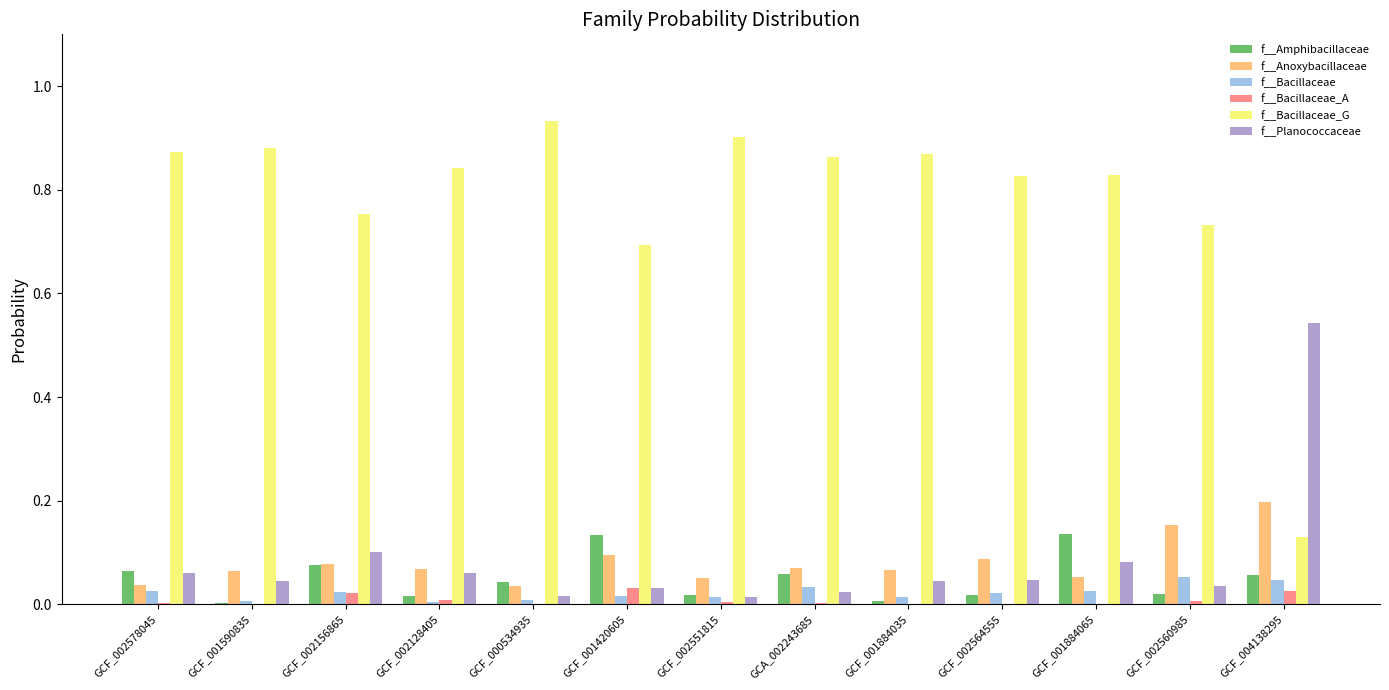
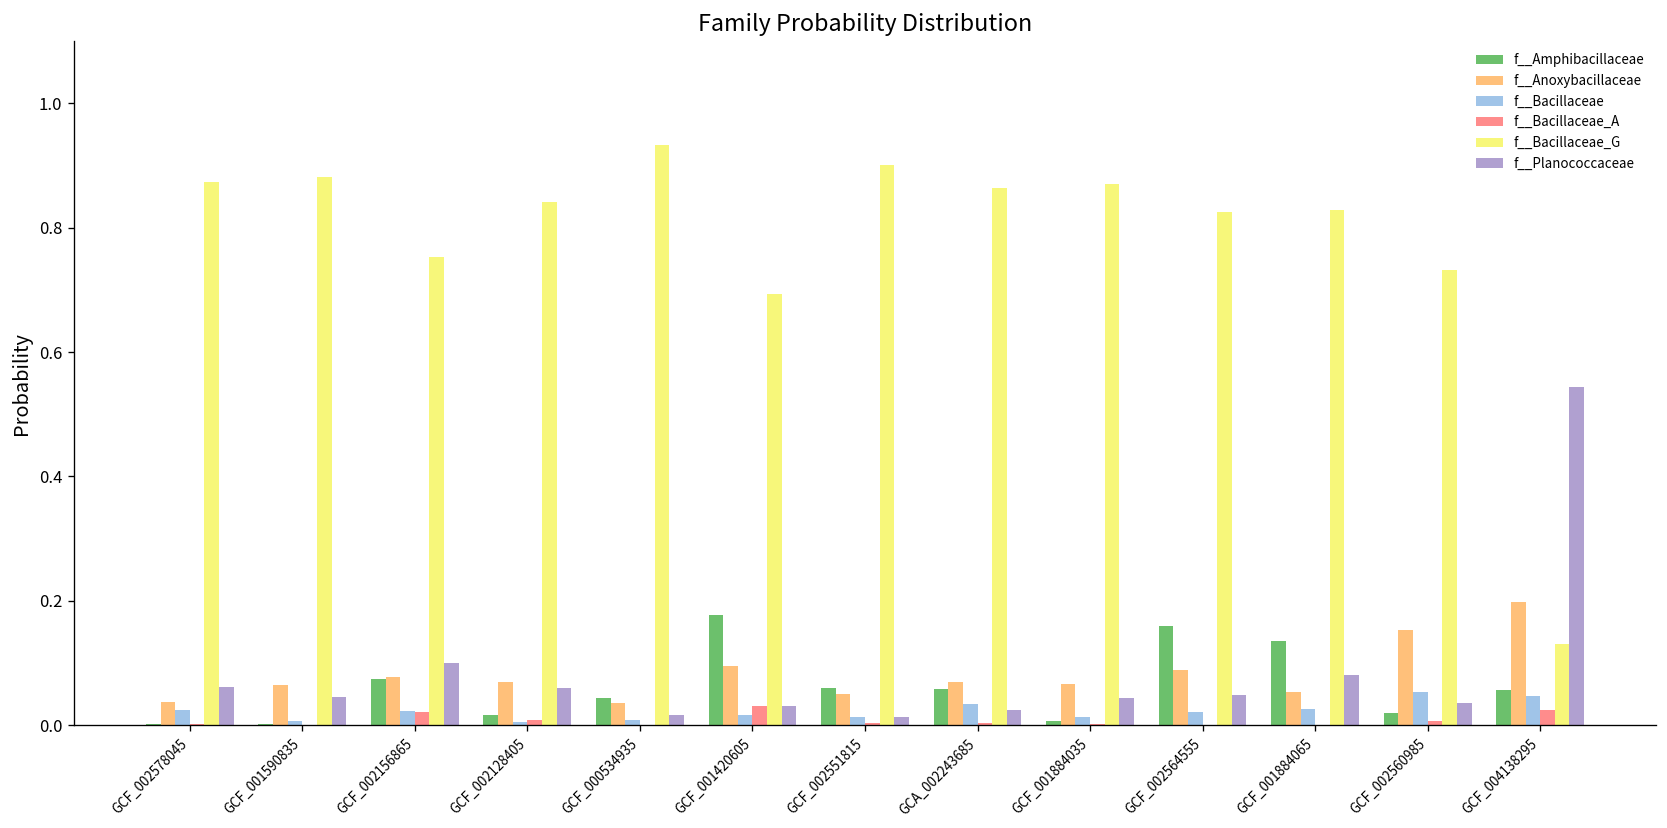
f__Amphibacillaceae, GCF_002578045: 0.06 -> 0.00
f__Amphibacillaceae, GCF_001420605: 0.13 -> 0.18
f__Amphibacillaceae, GCF_002551815: 0.02 -> 0.06
f__Amphibacillaceae, GCF_002564555: 0.02 -> 0.16
